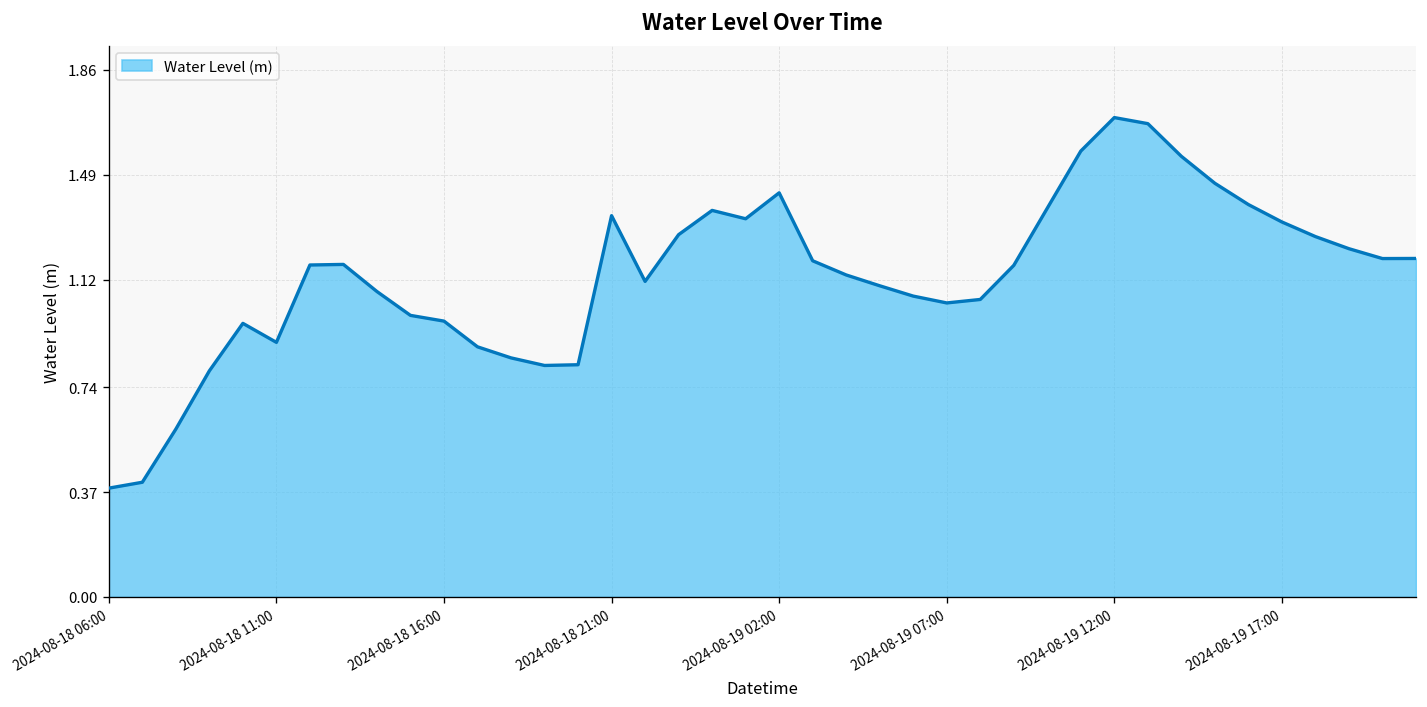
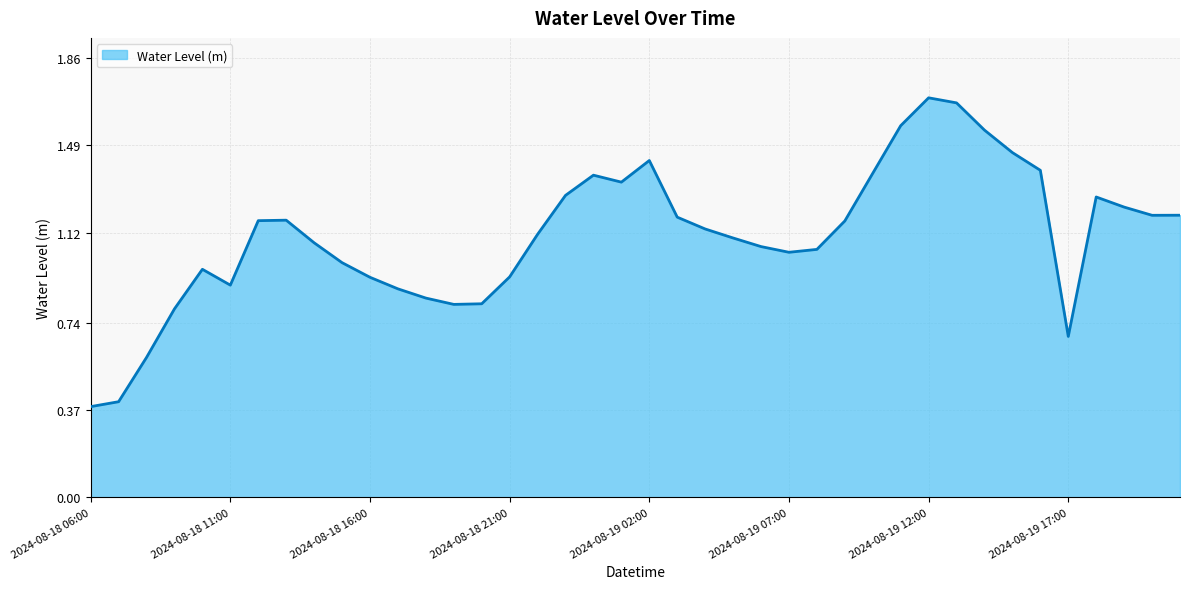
2024-08-18 16:00: 0.97 -> 0.93
2024-08-18 21:00: 1.35 -> 0.93
2024-08-19 17:00: 1.32 -> 0.68
